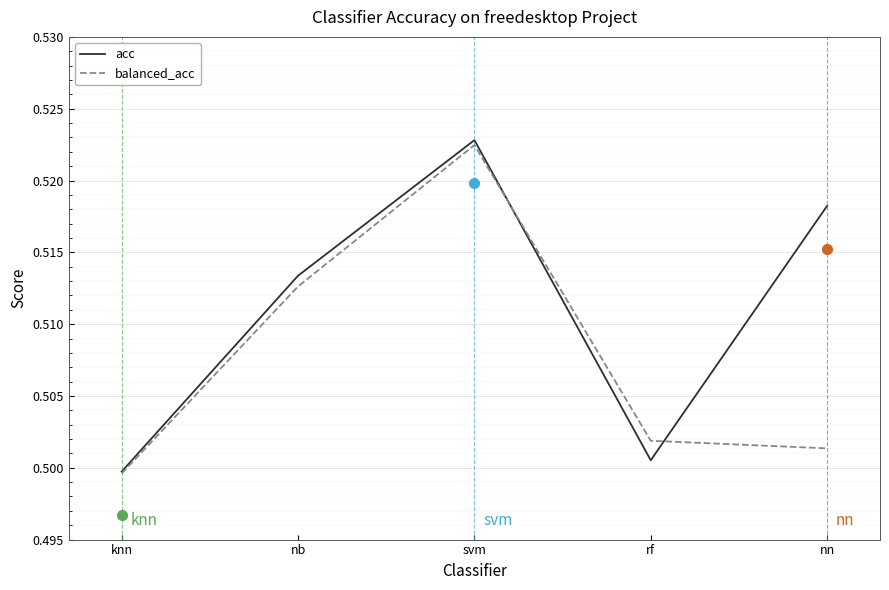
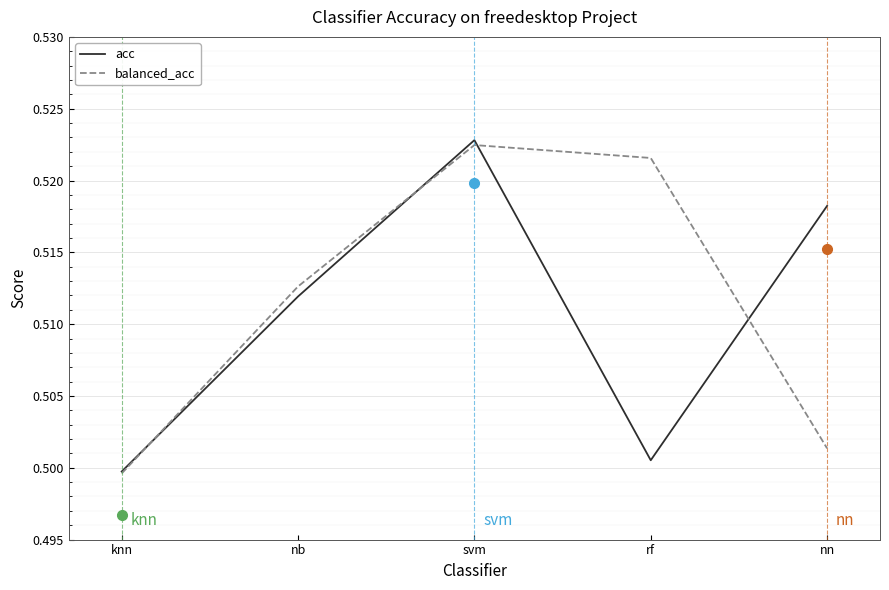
acc, nb: 0.5134 -> 0.5119
balanced_acc, rf: 0.5019 -> 0.5216
